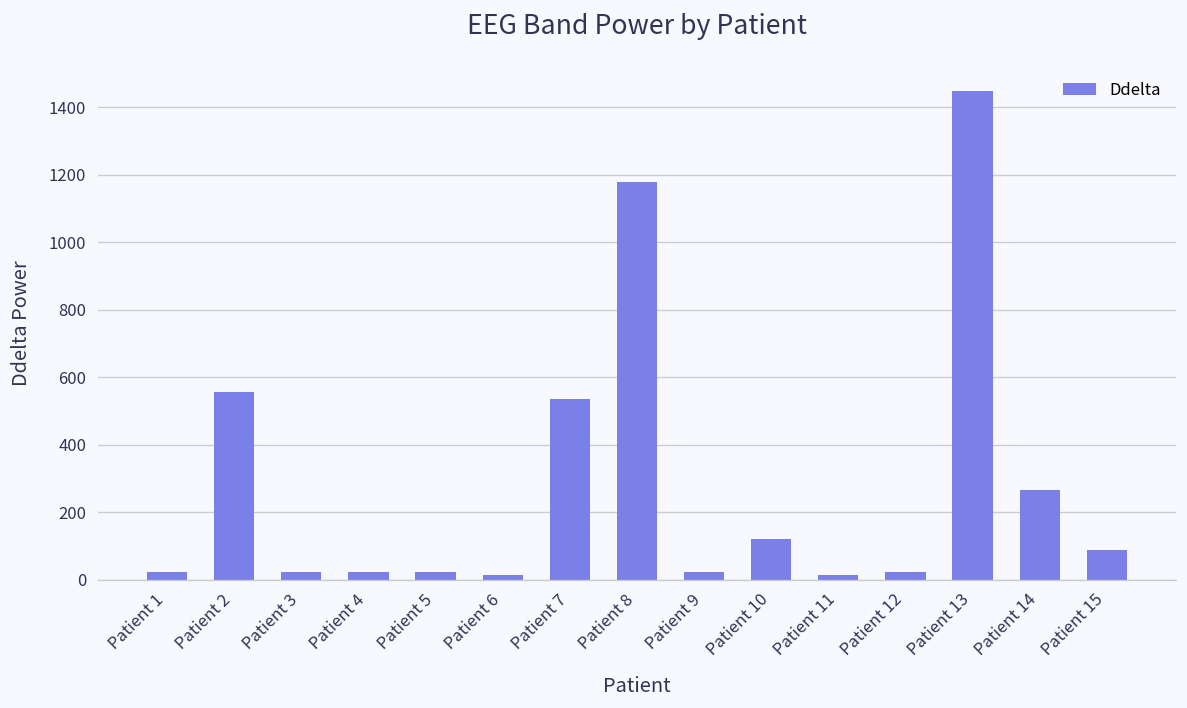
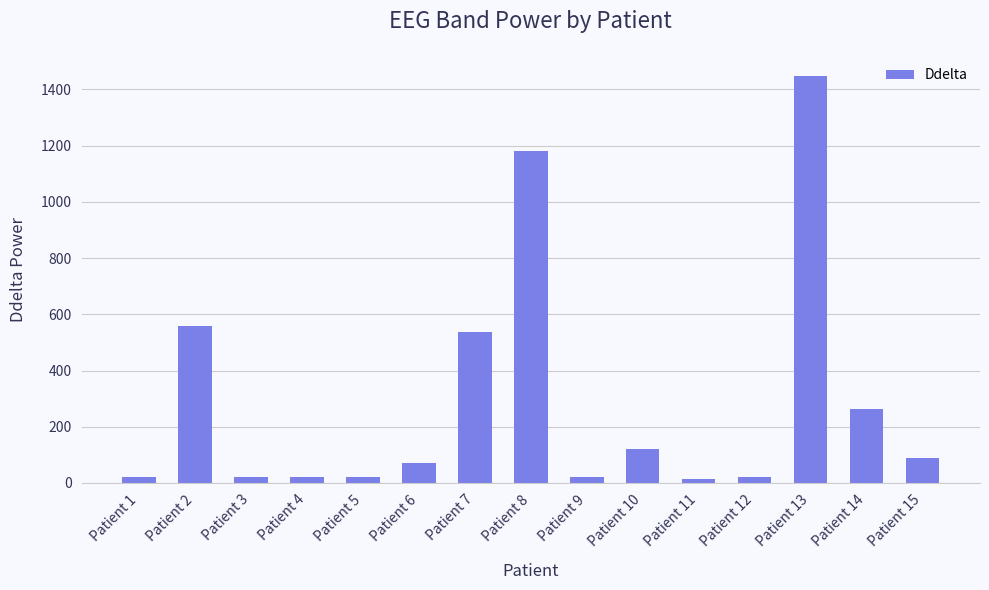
Patient 6: 10 -> 70
